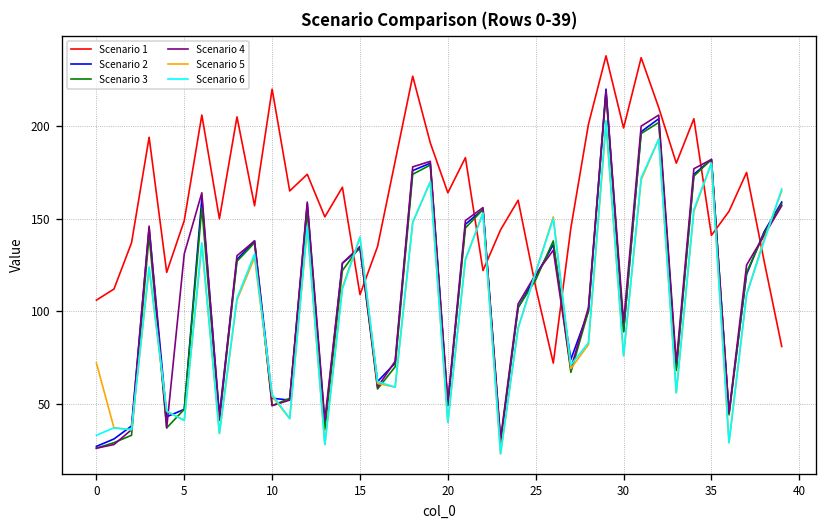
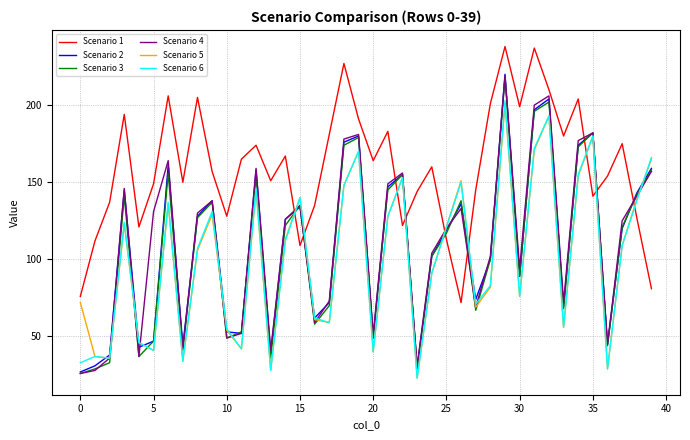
Scenario 1, 0: 106 -> 76
Scenario 1, 10: 220 -> 128
